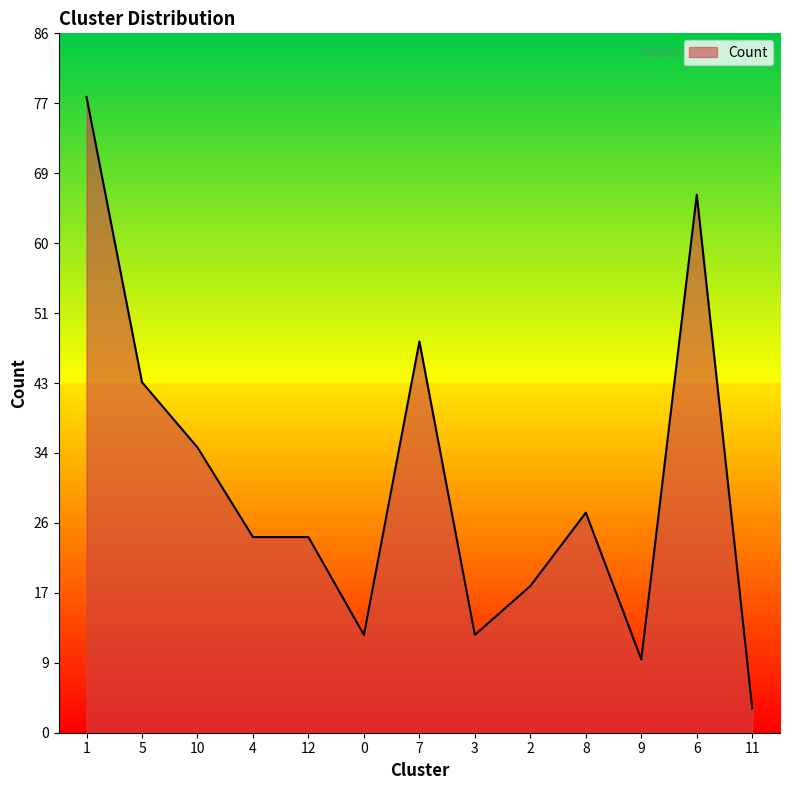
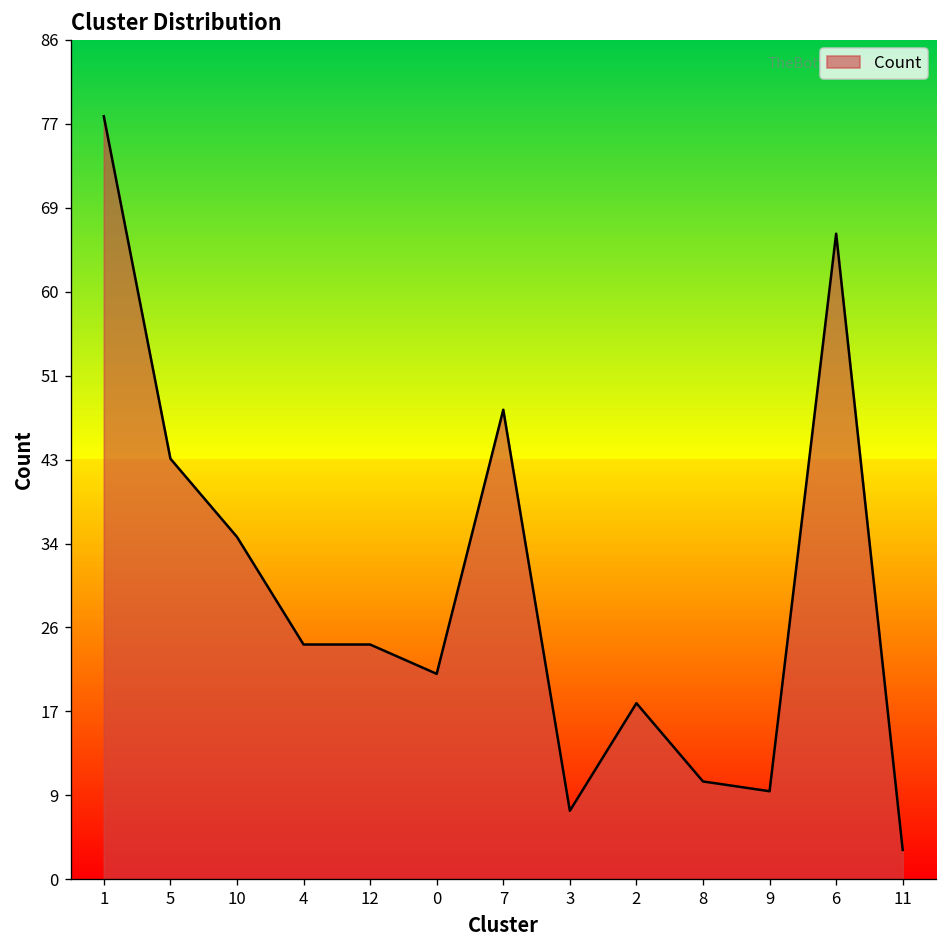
0: 12 -> 21
3: 12 -> 7
8: 27 -> 10
